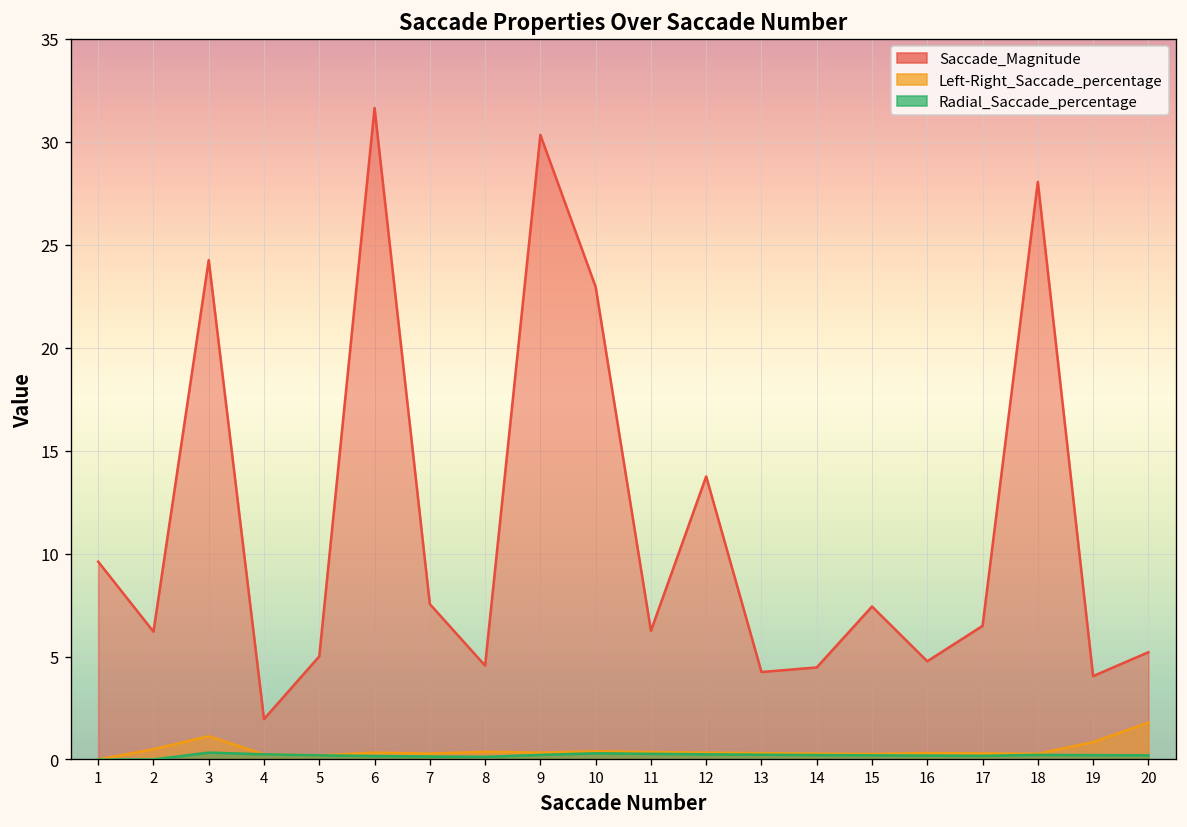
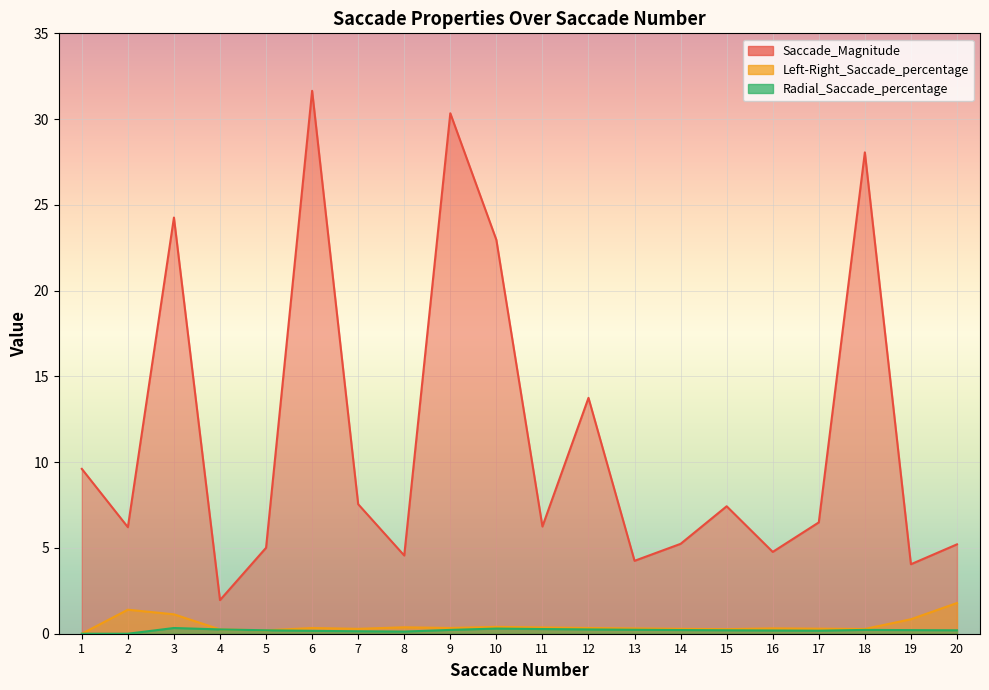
Left-Right_Saccade_percentage, 2: 0.5 -> 1.4
Saccade_Magnitude, 14: 4.5 -> 5.2
